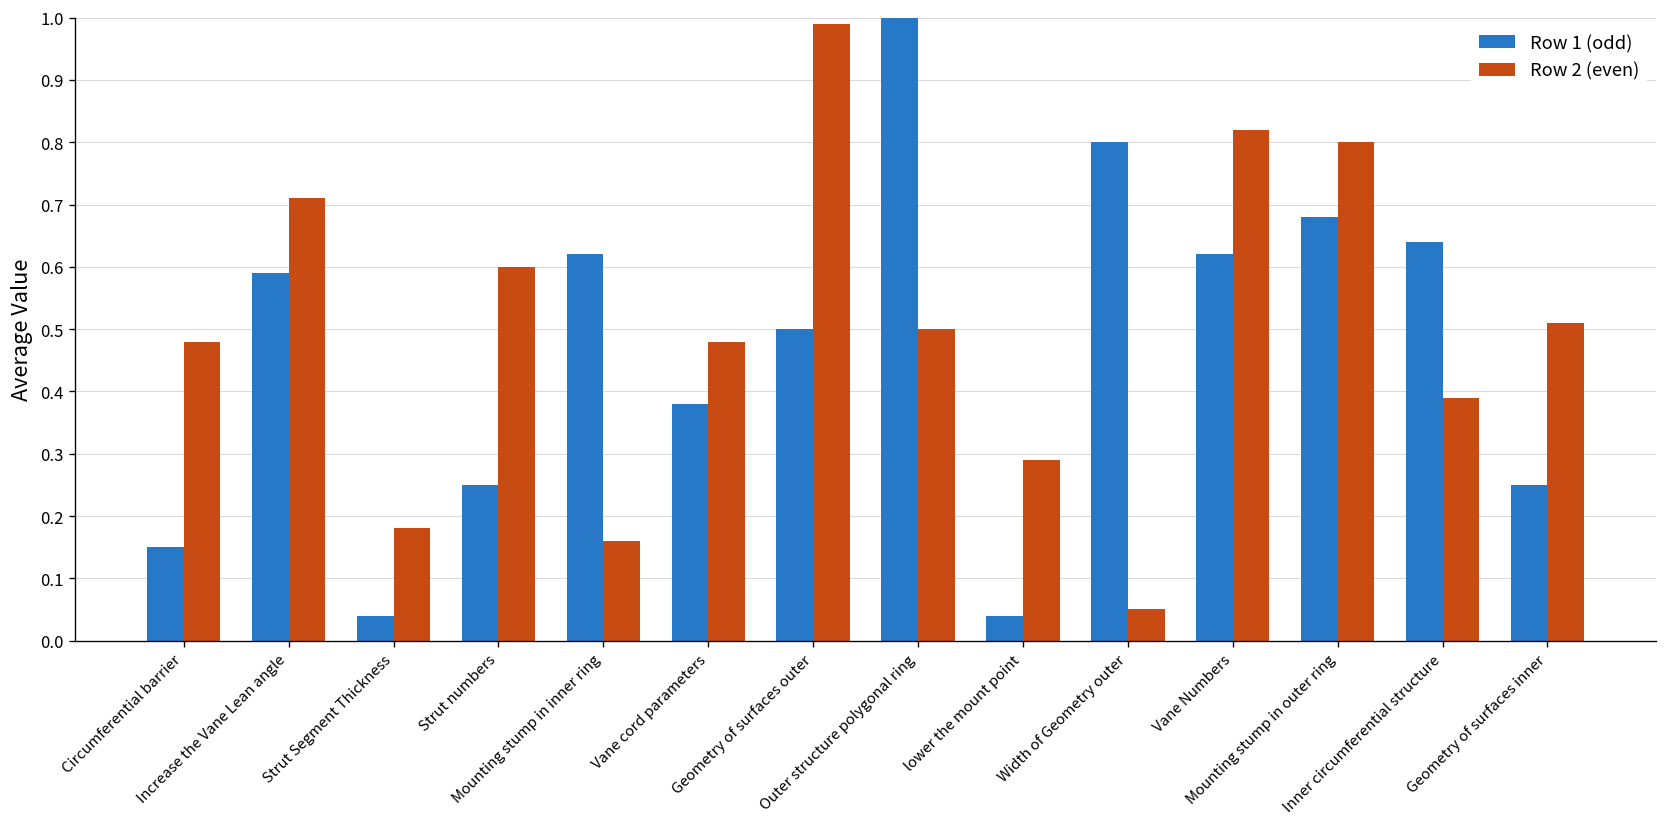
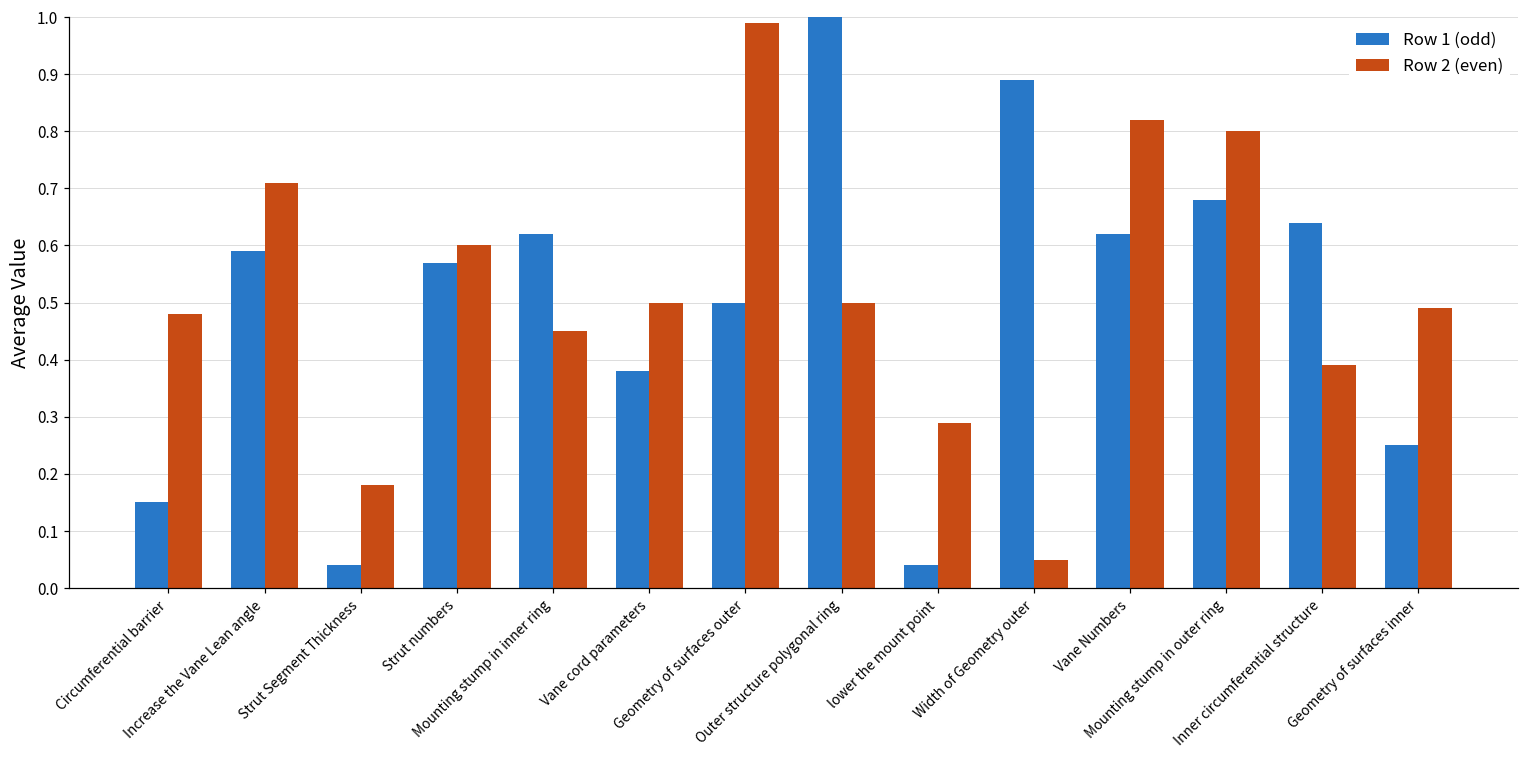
Row 1 (odd), Strut numbers: 0.25 -> 0.57
Row 2 (even), Mounting stump in inner ring: 0.16 -> 0.45
Row 2 (even), Vane cord parameters: 0.48 -> 0.50
Row 1 (odd), Width of Geometry outer: 0.80 -> 0.89
Row 2 (even), Geometry of surfaces inner: 0.51 -> 0.49
